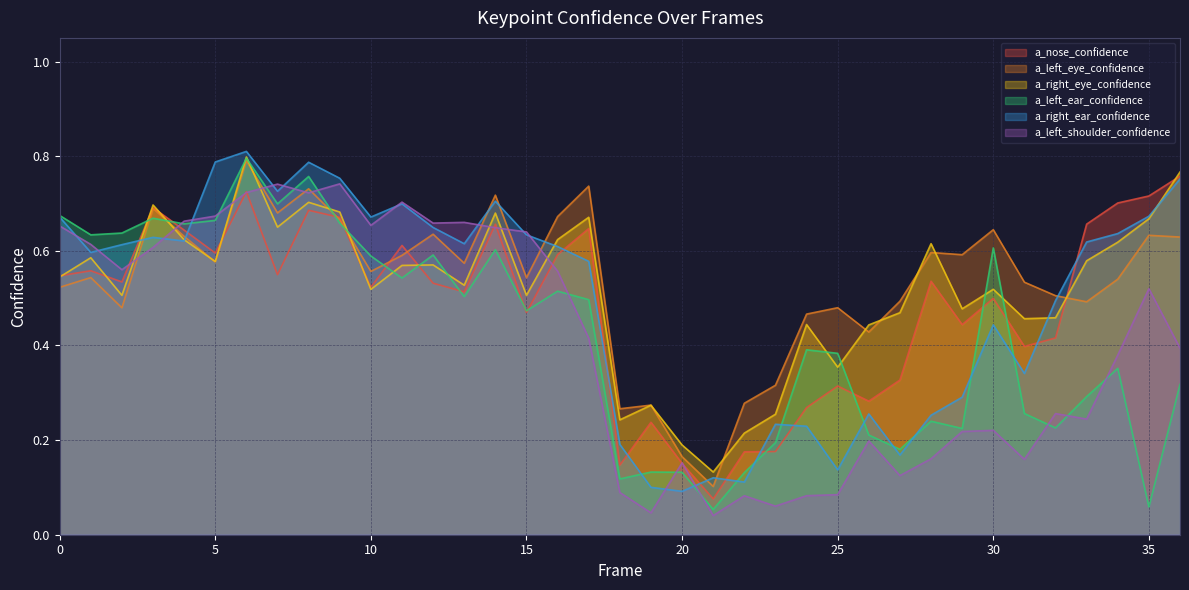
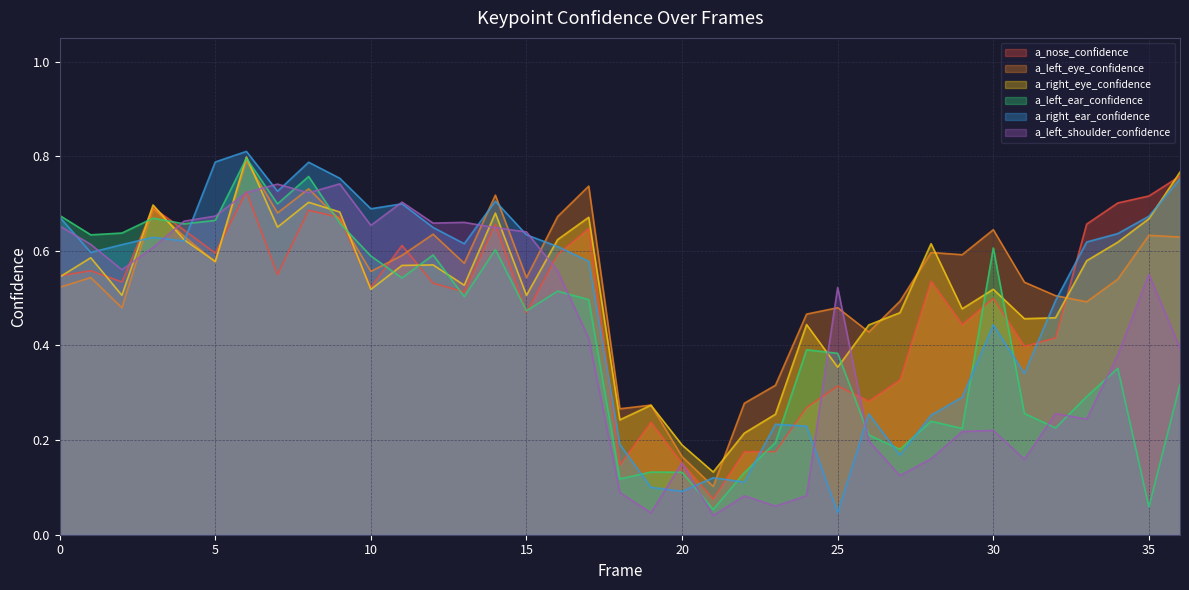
a_right_ear_confidence, 10: 0.67 -> 0.69
a_right_ear_confidence, 25: 0.14 -> 0.05
a_left_shoulder_confidence, 25: 0.08 -> 0.52
a_left_shoulder_confidence, 35: 0.52 -> 0.55
